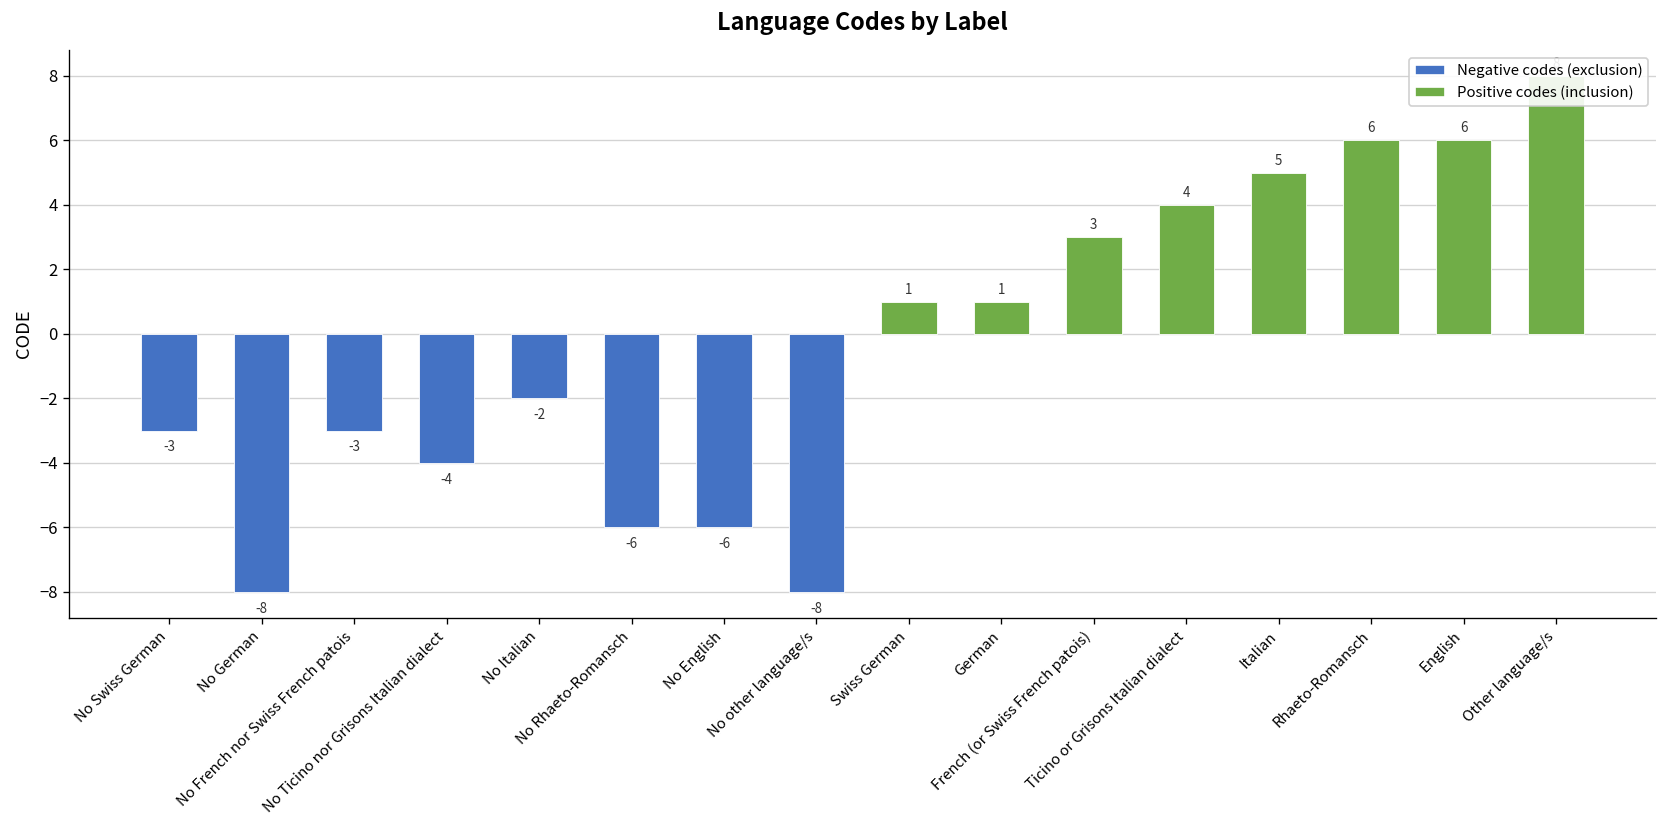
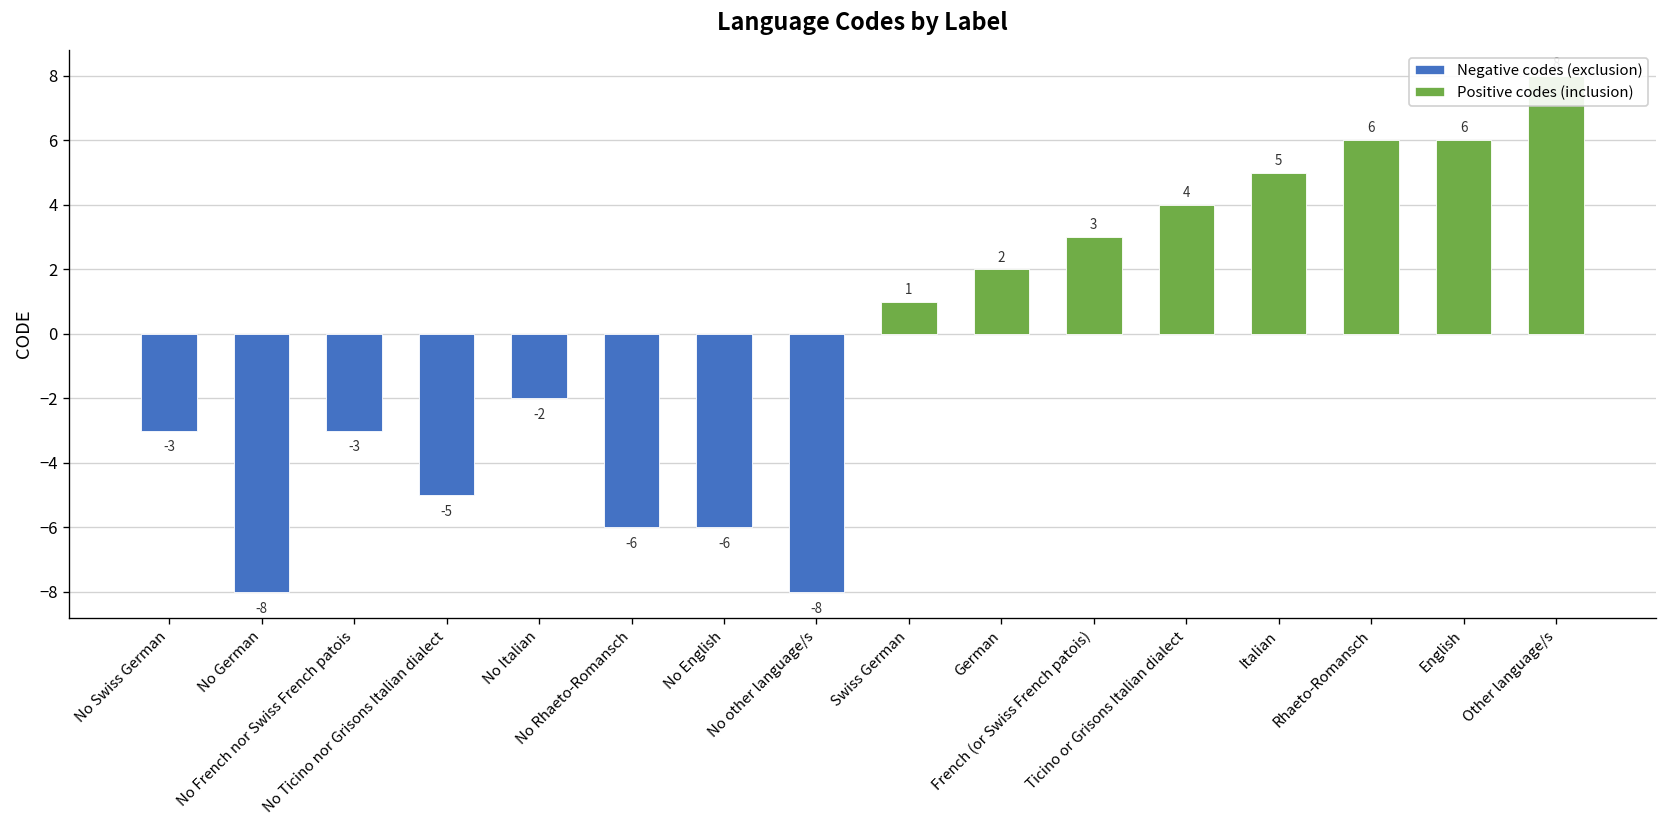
No Ticino nor Grisons Italian dialect: -4 -> -5
German: 1 -> 2
